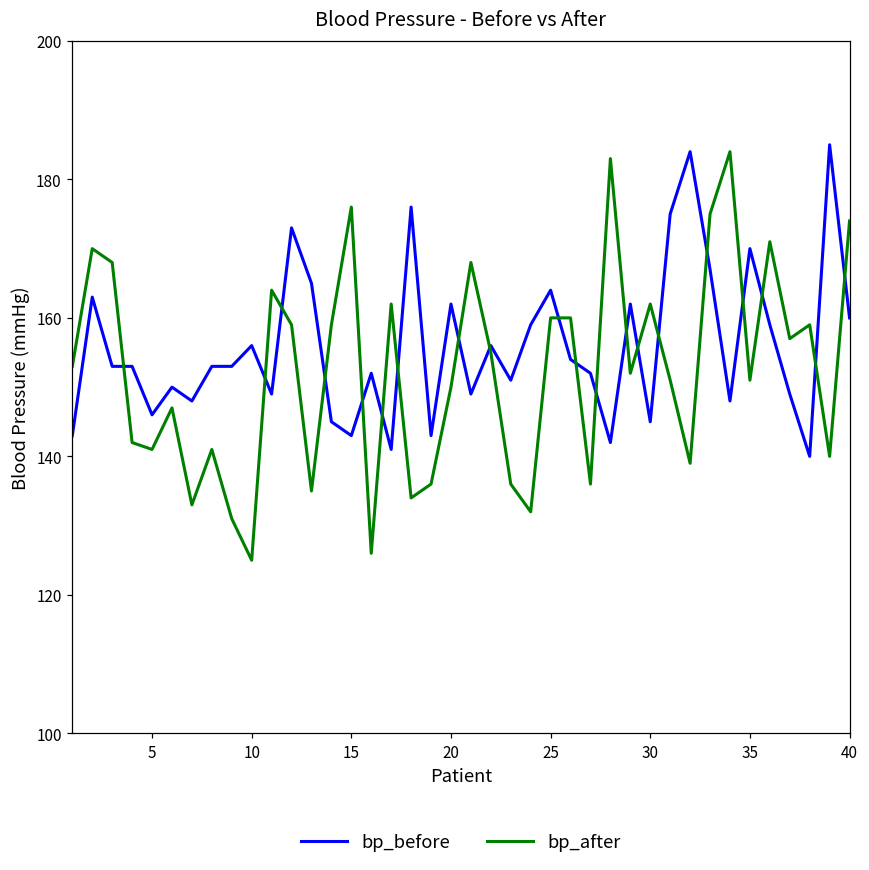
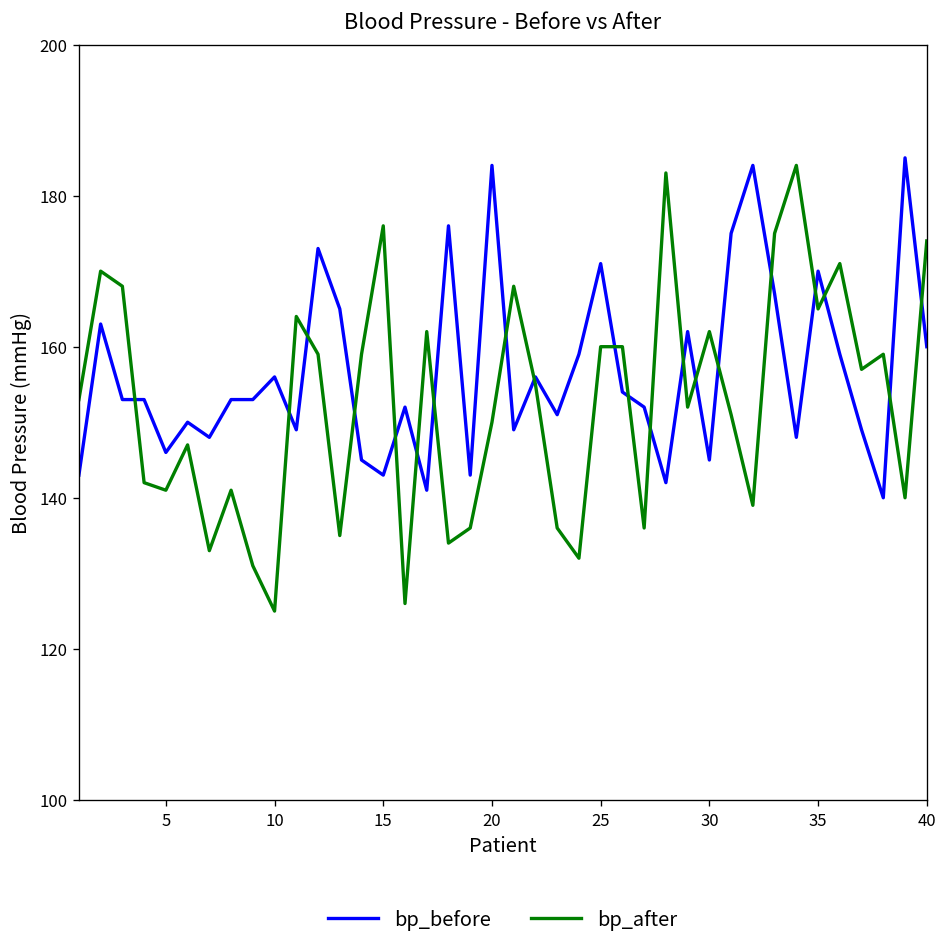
bp_before, 20: 162 -> 184
bp_before, 25: 164 -> 171
bp_after, 35: 151 -> 165
